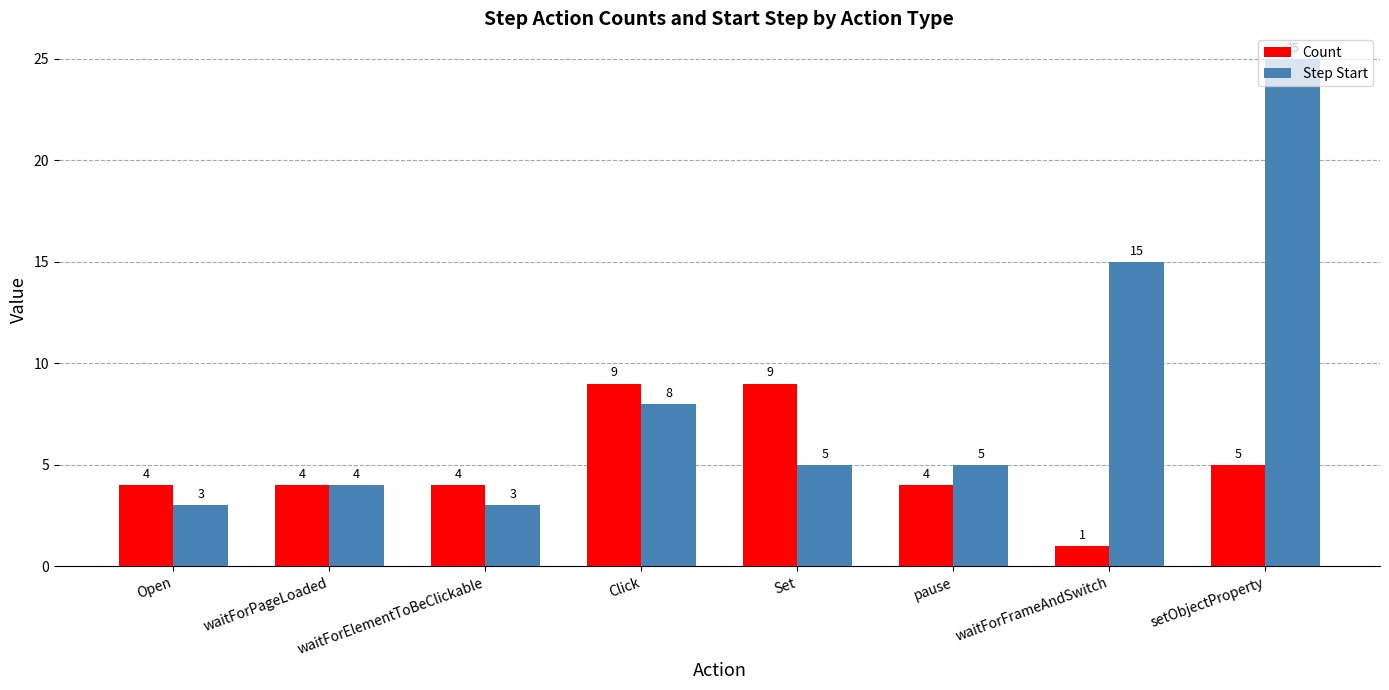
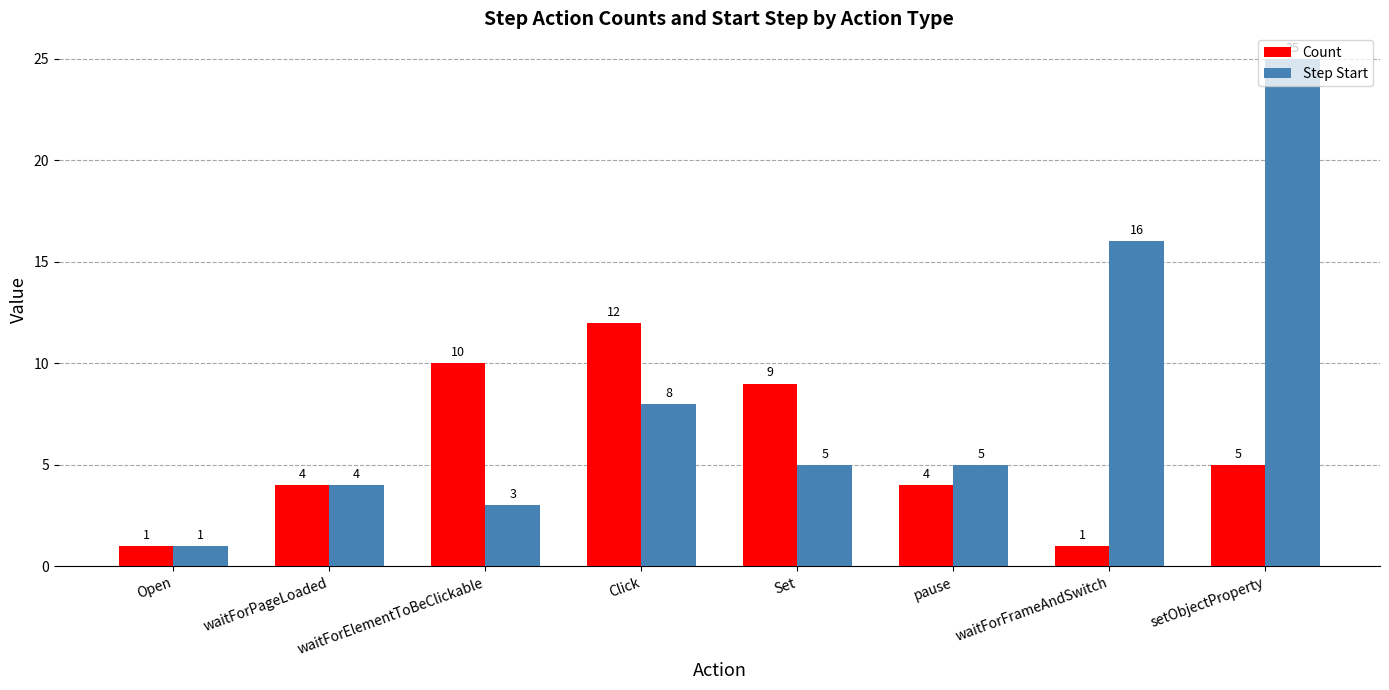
Count, Open: 4 -> 1
Step Start, Open: 3 -> 1
Count, waitForElementToBeClickable: 4 -> 10
Count, Click: 9 -> 12
Step Start, waitForFrameAndSwitch: 15 -> 16
